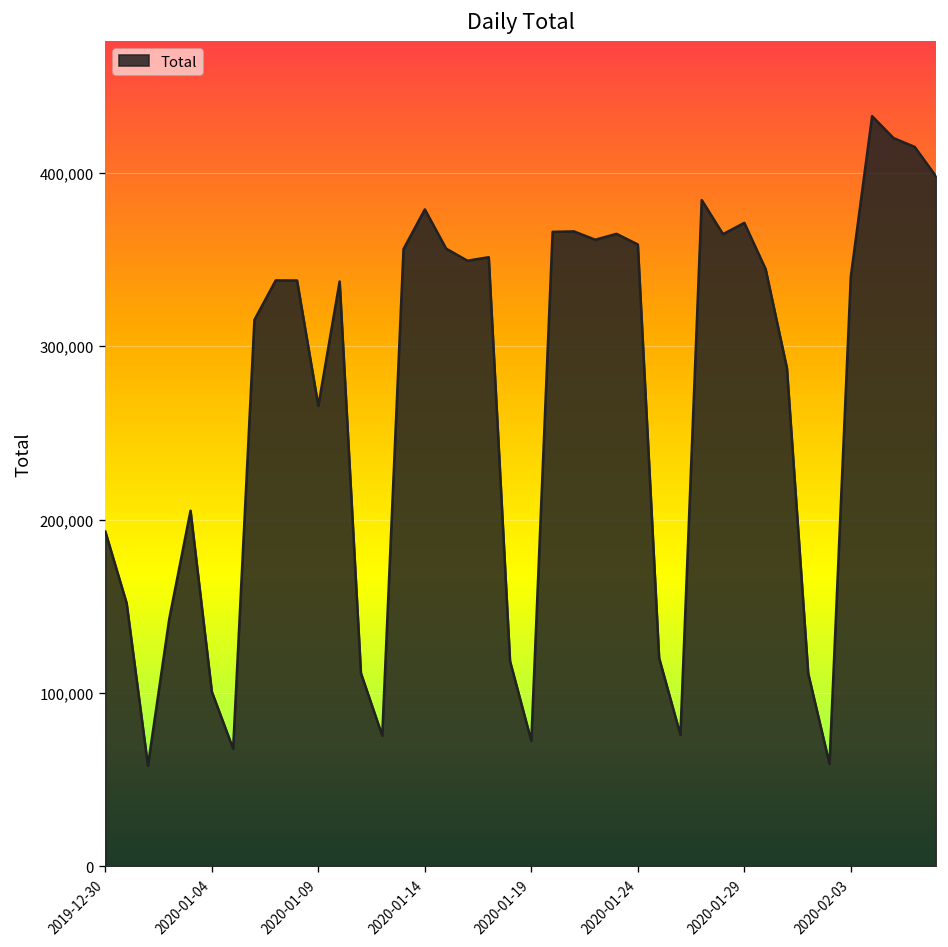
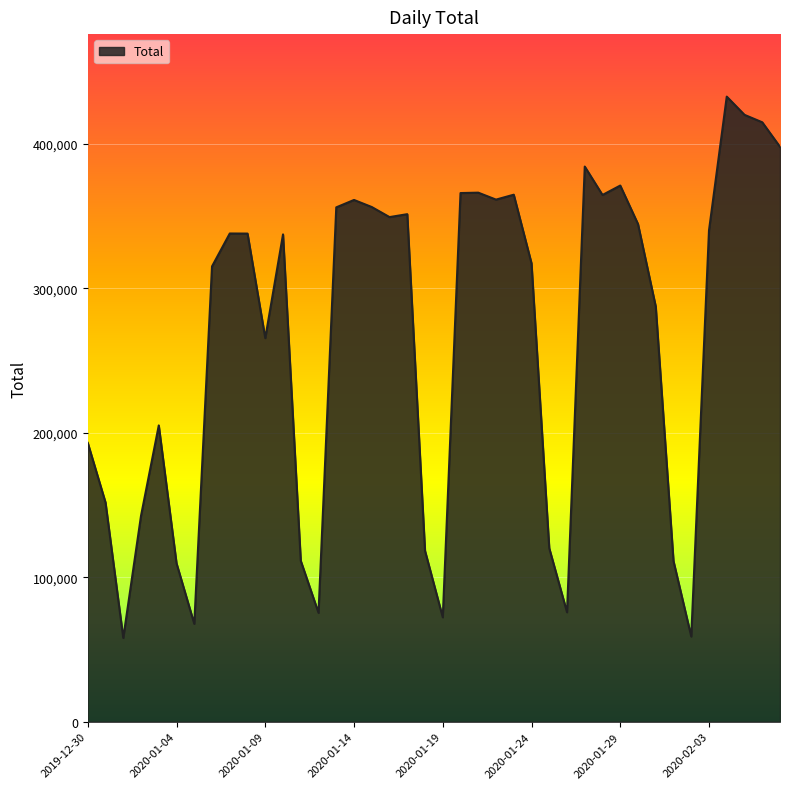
2020-01-04: 101,000 -> 110,000
2020-01-14: 379,000 -> 361,000
2020-01-24: 359,000 -> 317,000
